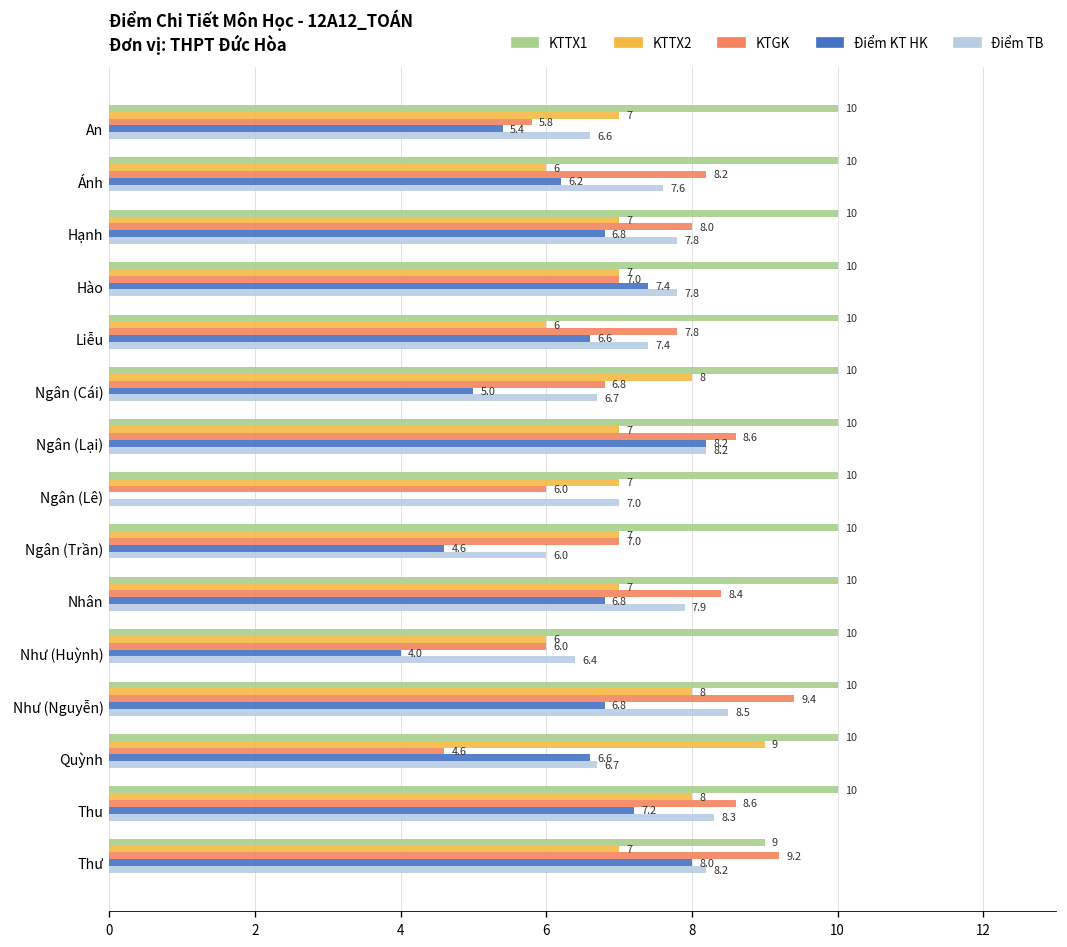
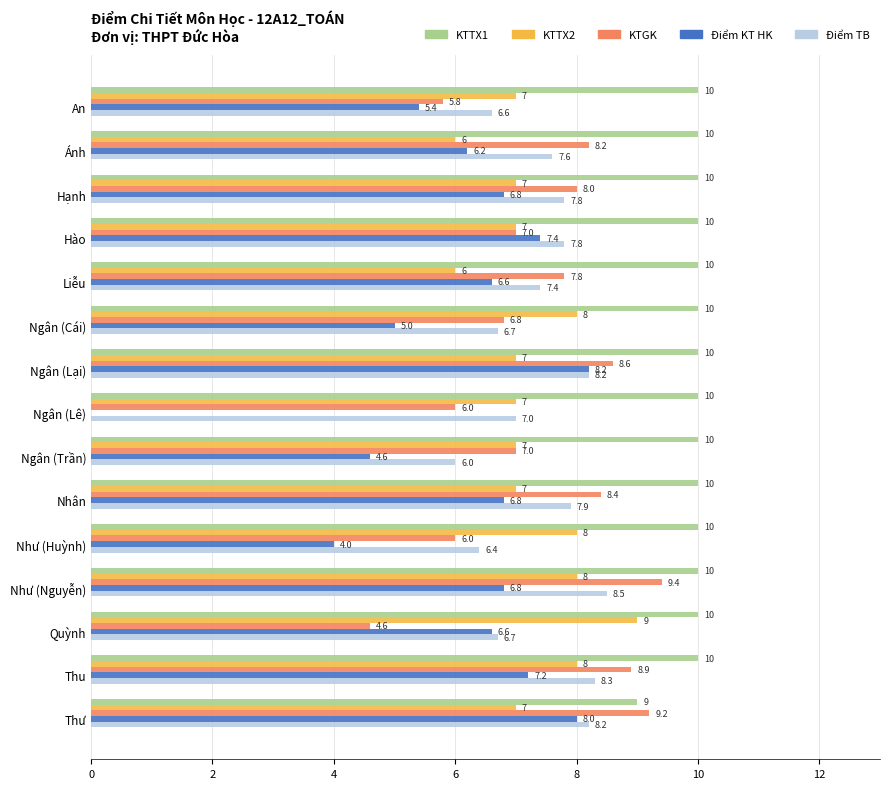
KTTX2, Như (Huỳnh): 6 -> 8
KTGK, Thu: 8.6 -> 8.9
